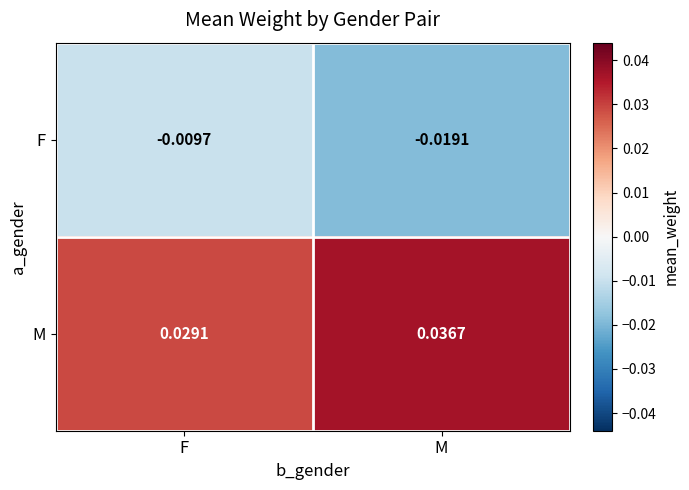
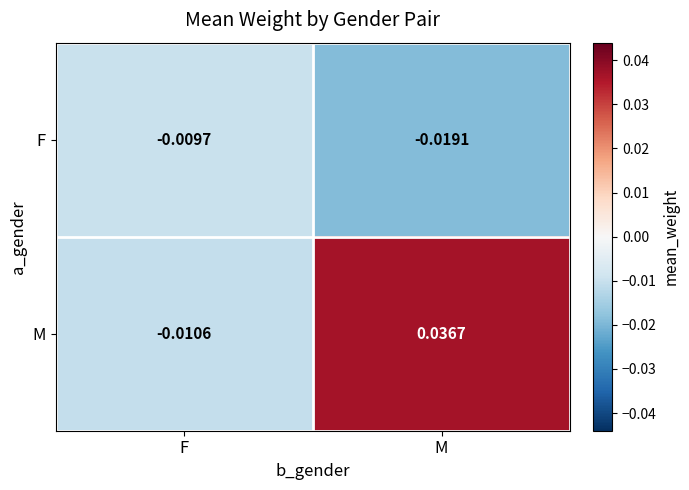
M, F: 0.0291 -> -0.0106
